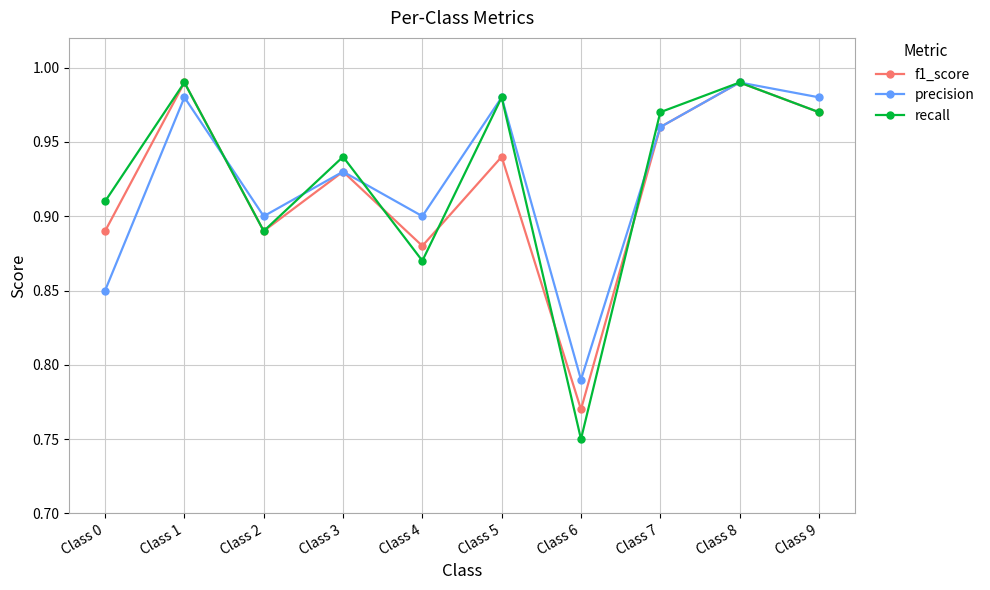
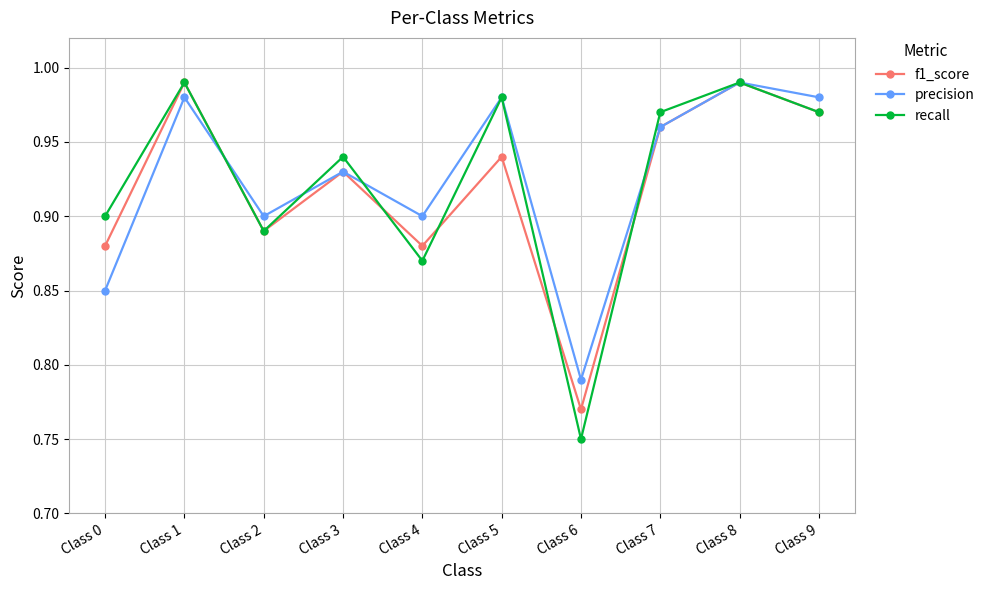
f1_score, Class 0: 0.89 -> 0.88
recall, Class 0: 0.91 -> 0.90
